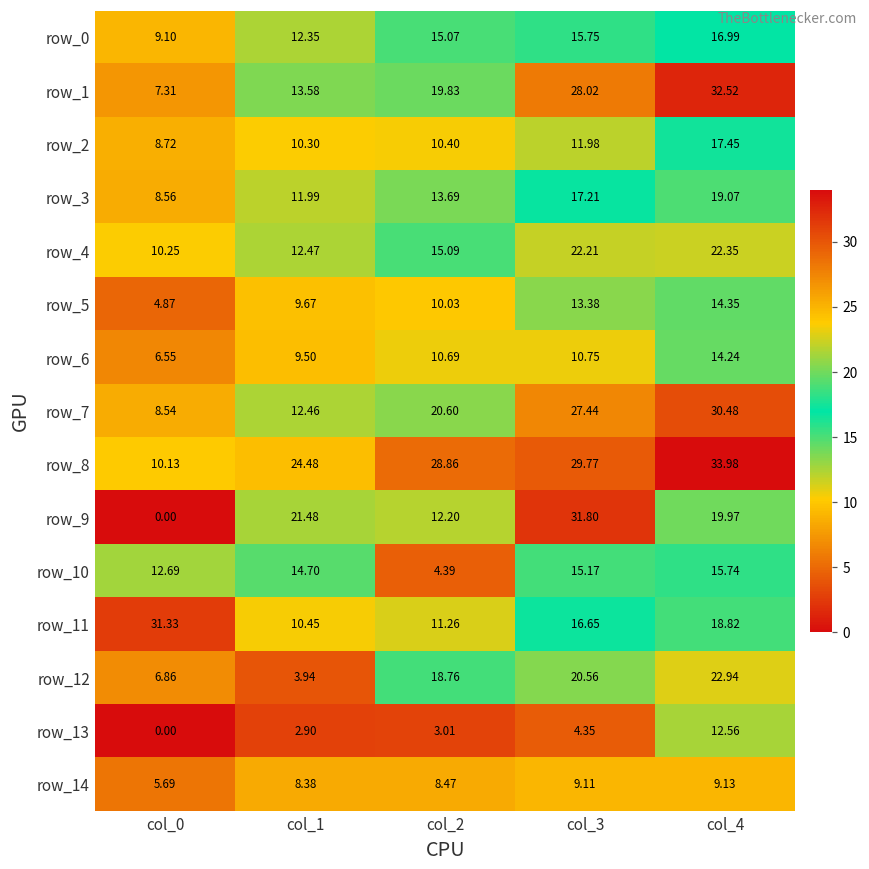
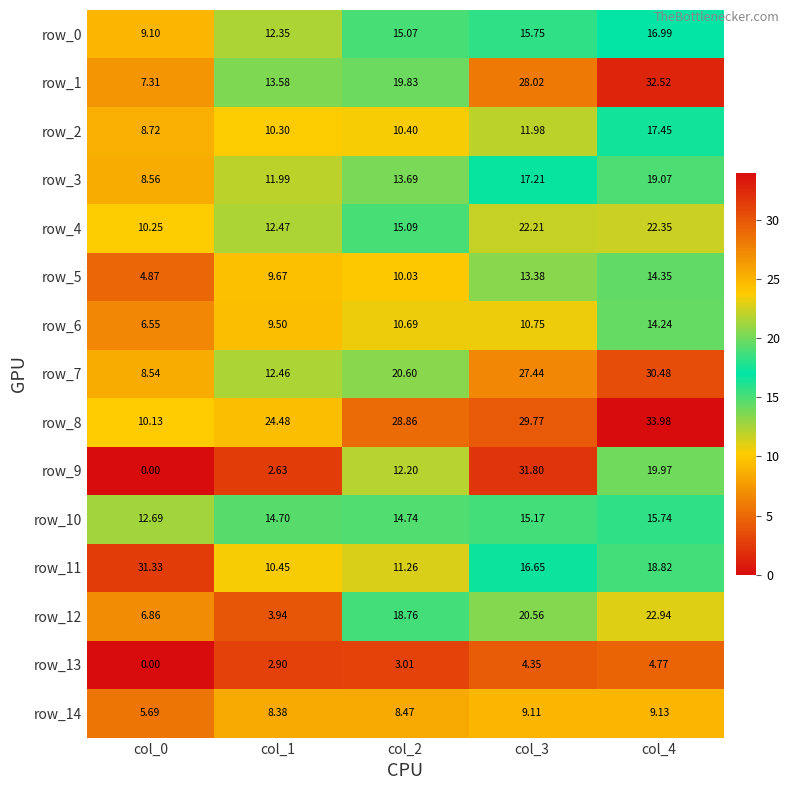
row_9, col_1: 21.48 -> 2.63
row_10, col_2: 4.39 -> 14.74
row_13, col_4: 12.56 -> 4.77
